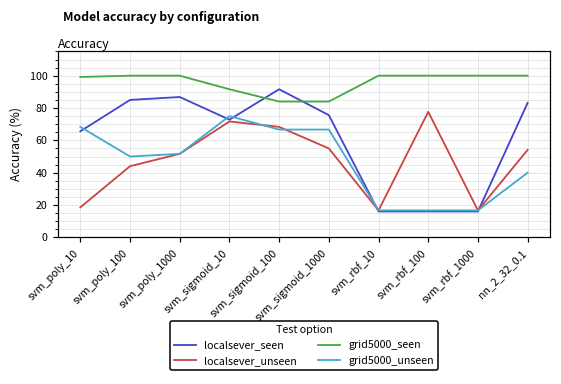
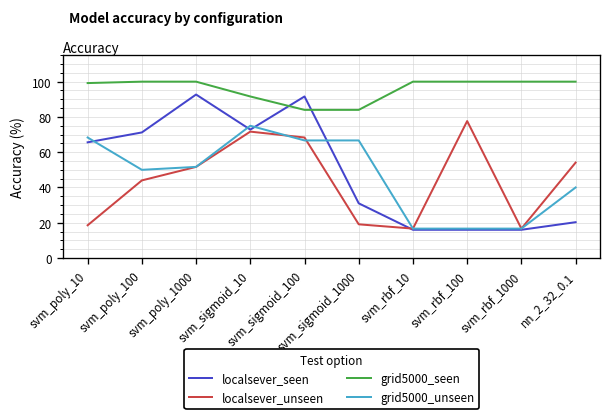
localsever_seen, svm_poly_100: 85 -> 71
localsever_seen, svm_poly_1000: 87 -> 93
localsever_seen, svm_sigmoid_1000: 76 -> 31
localsever_unseen, svm_sigmoid_1000: 55 -> 19
localsever_seen, nn_2_32_0.1: 83 -> 20
